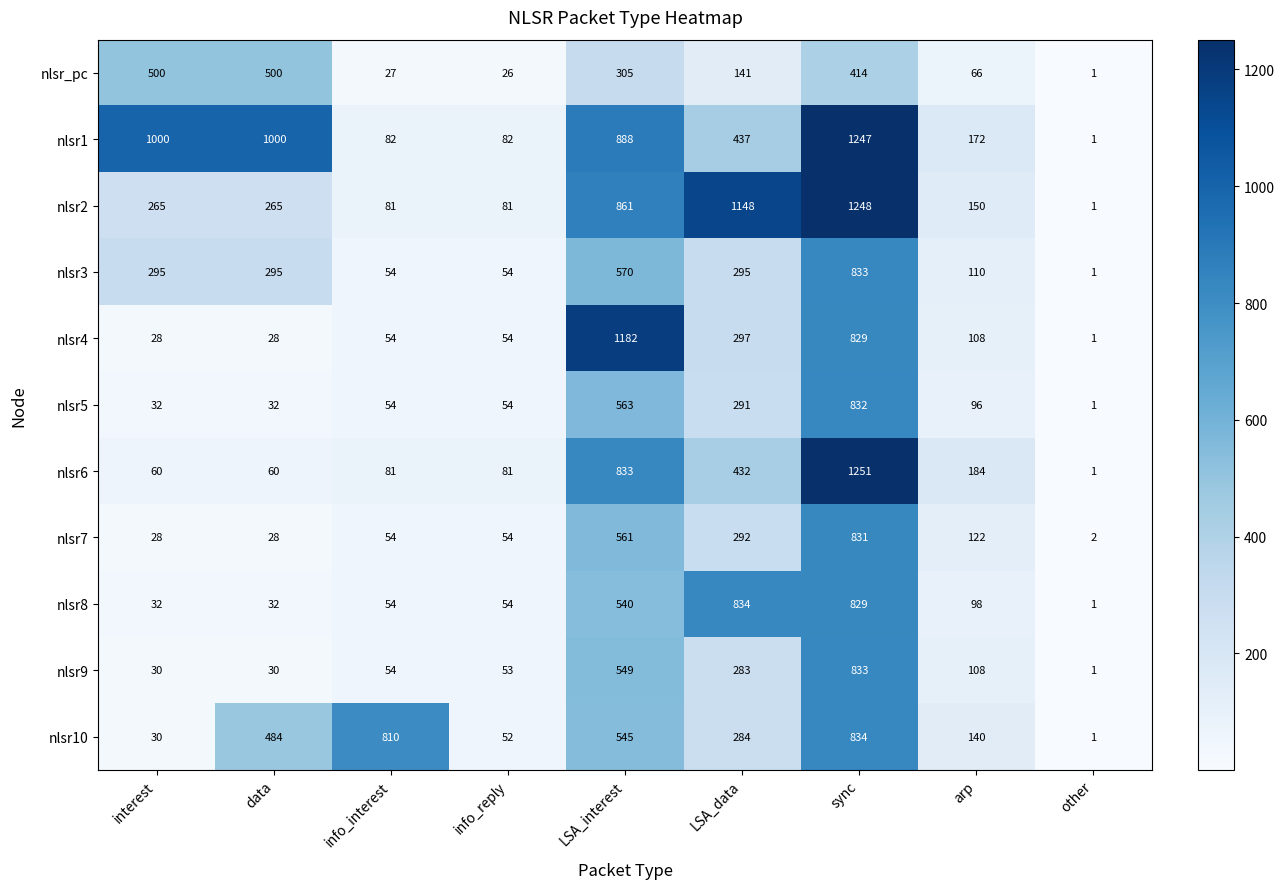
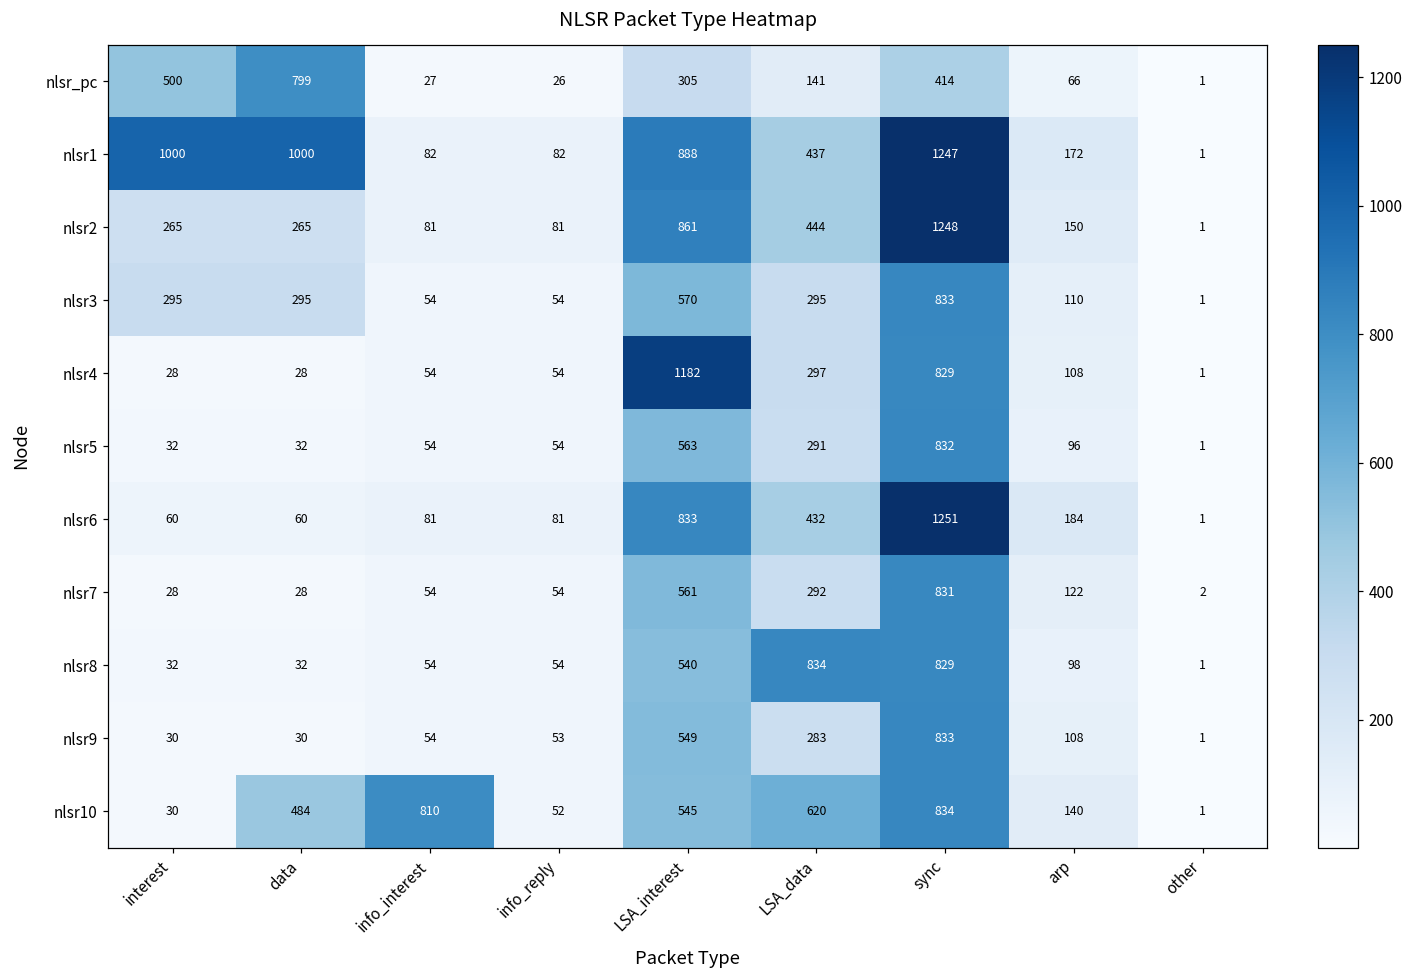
nlsr_pc, data: 500 -> 799
nlsr2, LSA_data: 1148 -> 444
nlsr10, LSA_data: 284 -> 620
